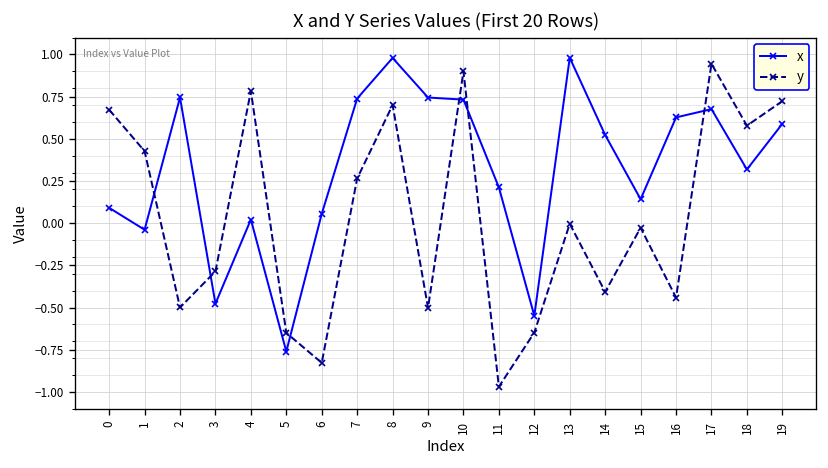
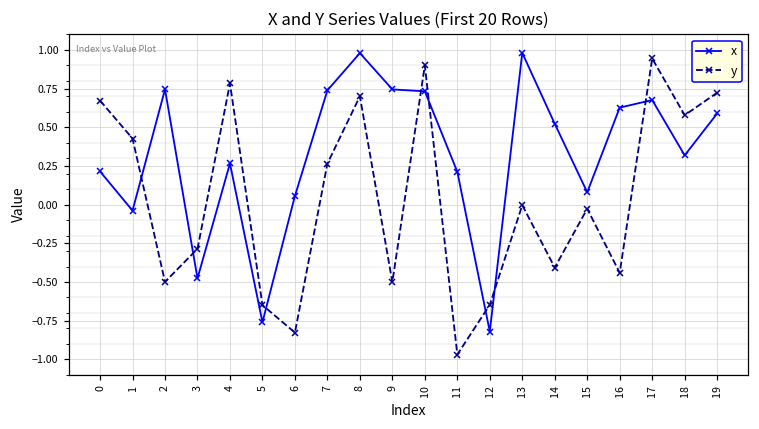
x, 0: 0.09 -> 0.21
x, 4: 0.02 -> 0.27
x, 12: -0.55 -> -0.82
x, 15: 0.14 -> 0.08
